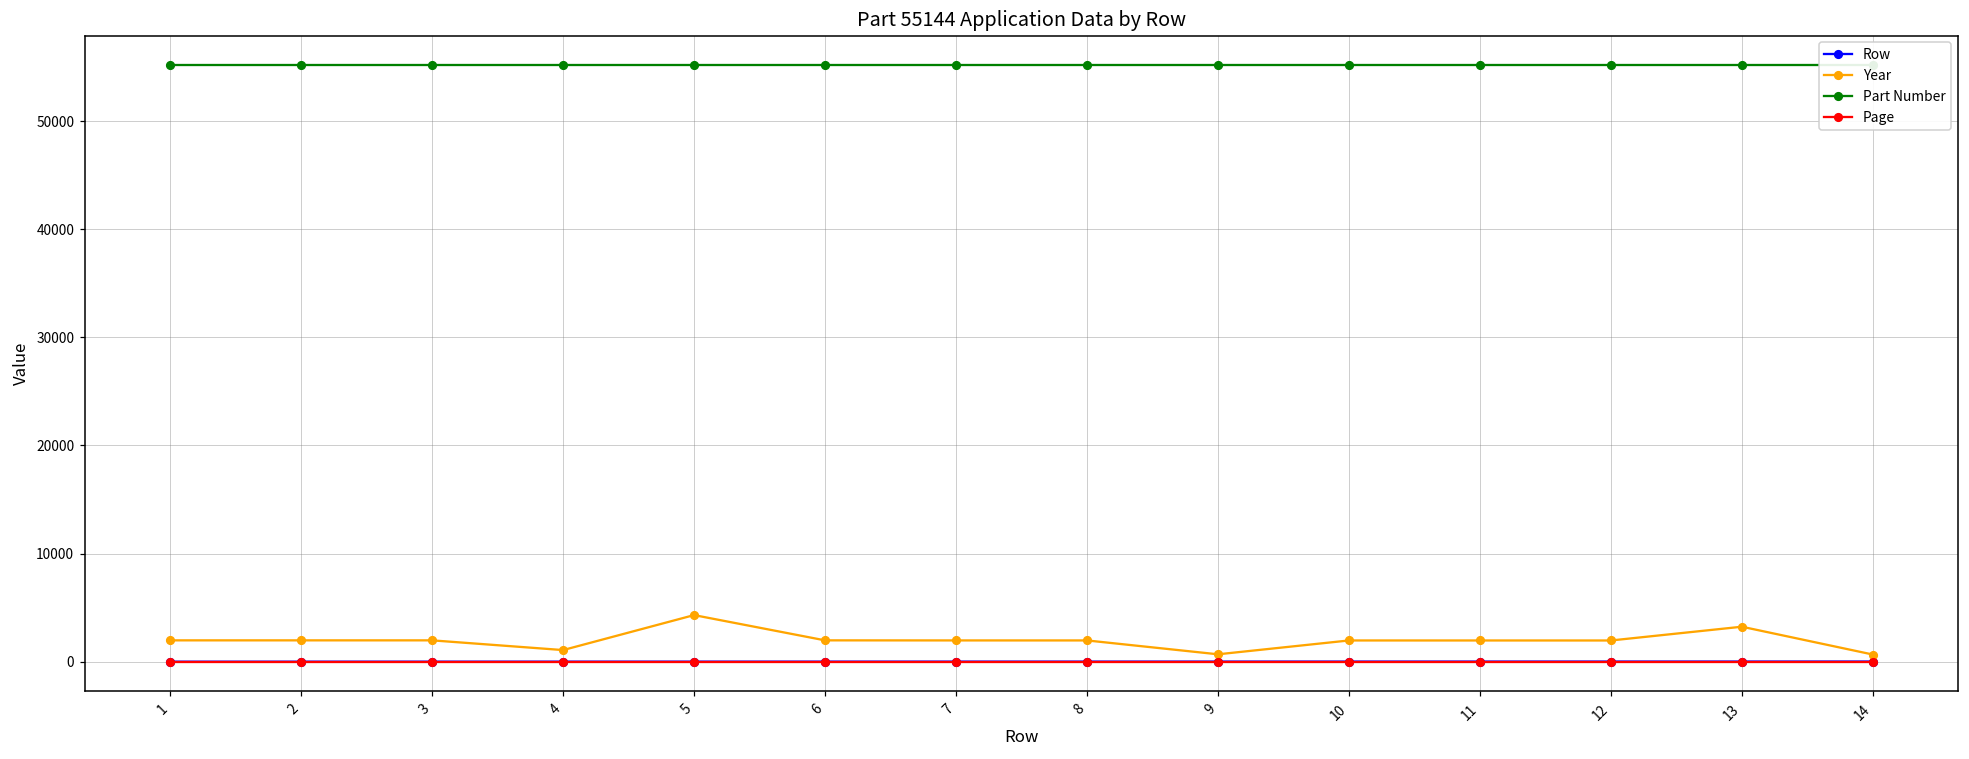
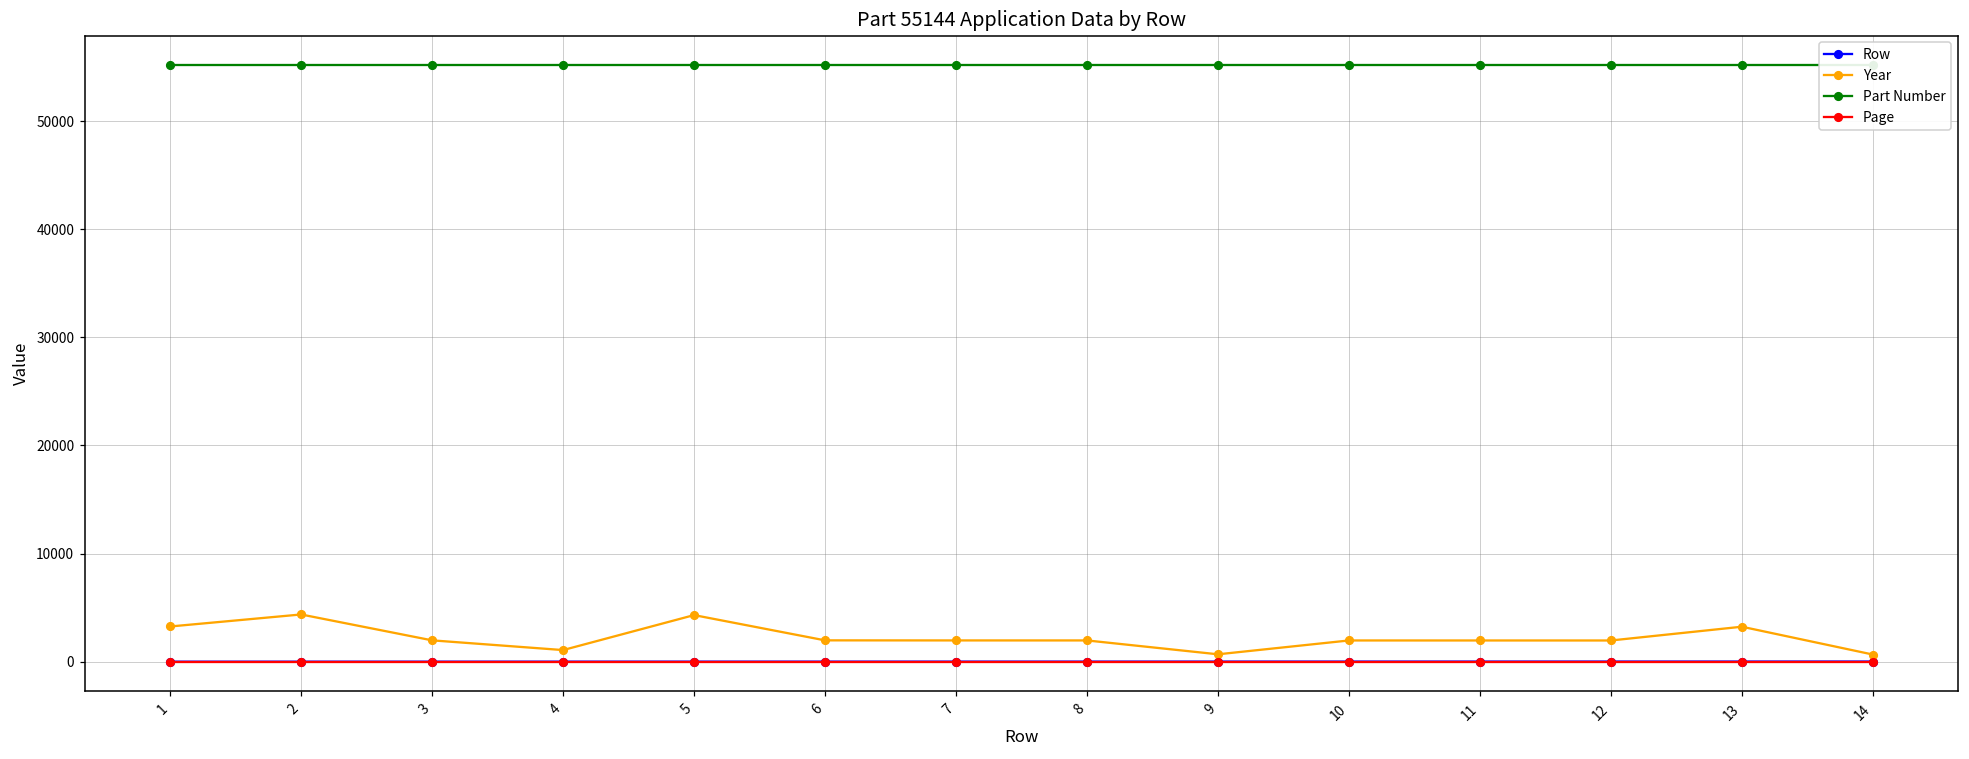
Year, 1: 2000 -> 3000
Year, 2: 2000 -> 4000
